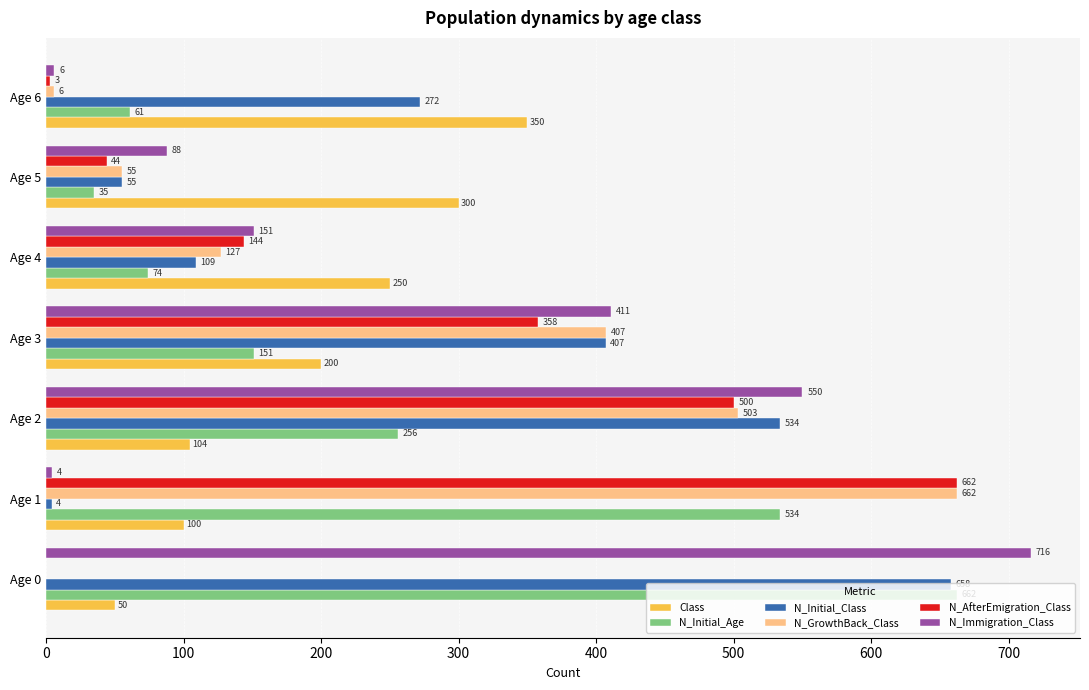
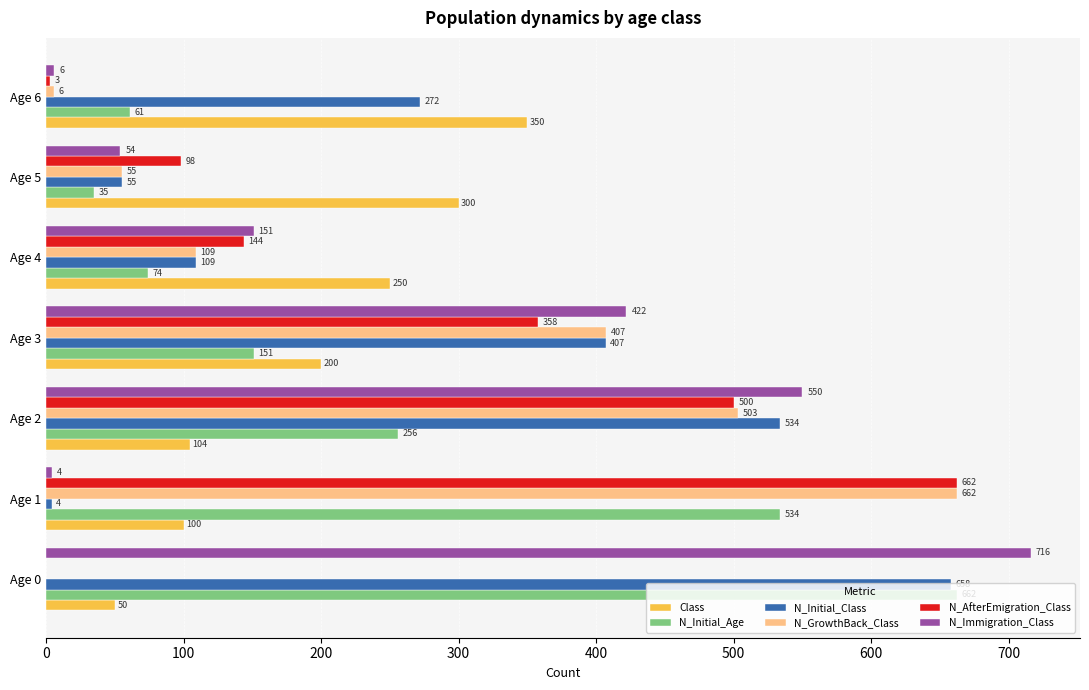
N_Immigration_Class, Age 5: 88 -> 54
N_AfterEmigration_Class, Age 5: 44 -> 98
N_GrowthBack_Class, Age 4: 127 -> 109
N_Immigration_Class, Age 3: 411 -> 422
